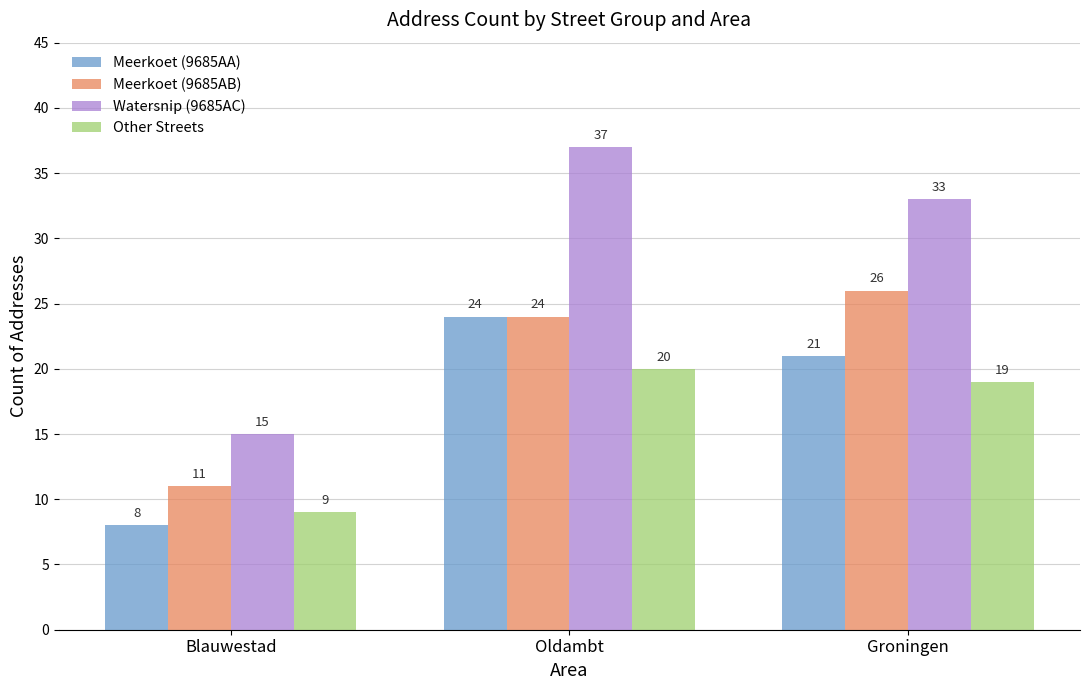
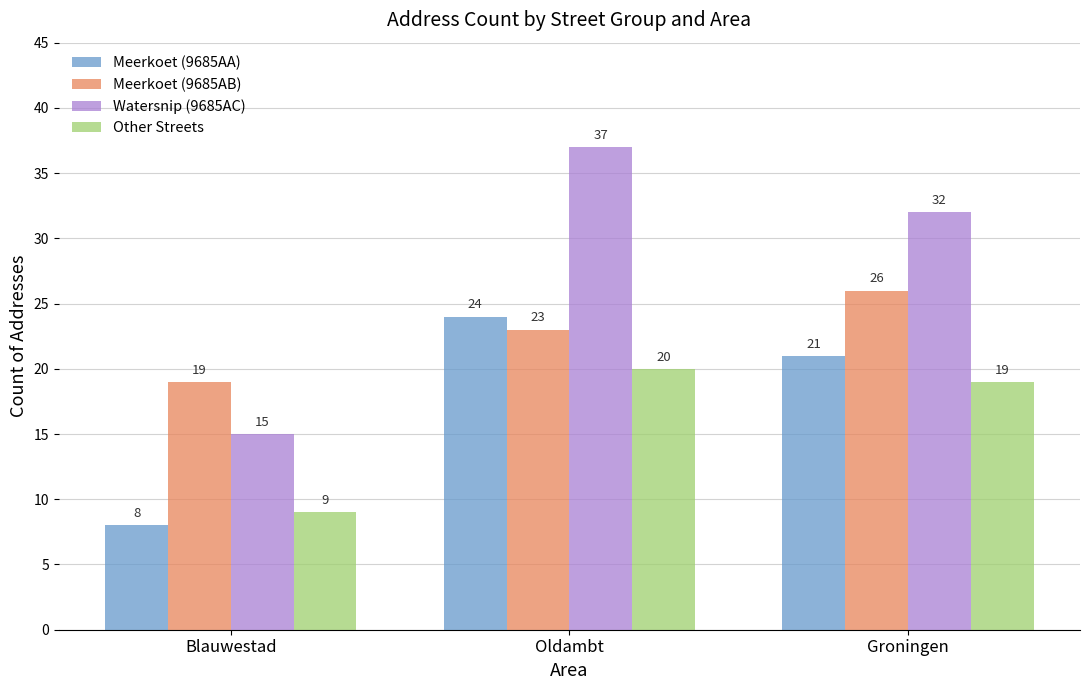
Meerkoet (9685AB), Blauwestad: 11 -> 19
Meerkoet (9685AB), Oldambt: 24 -> 23
Watersnip (9685AC), Groningen: 33 -> 32
